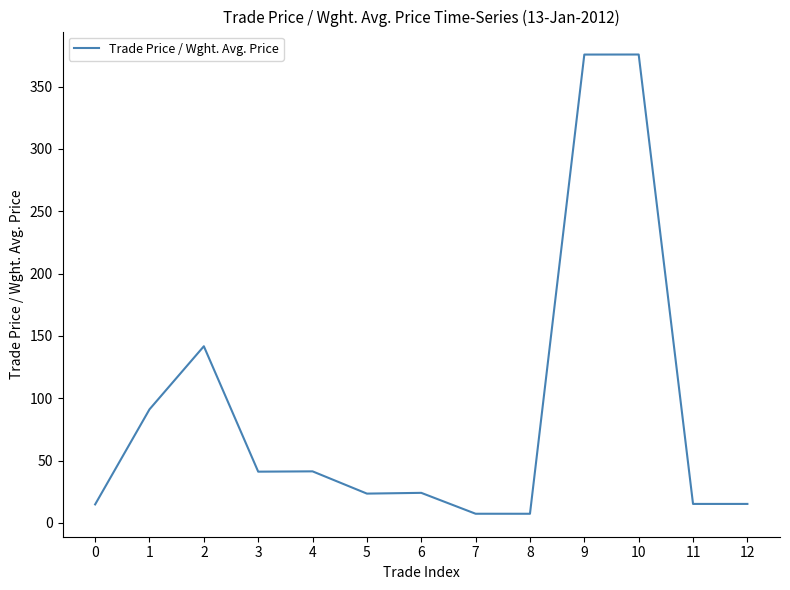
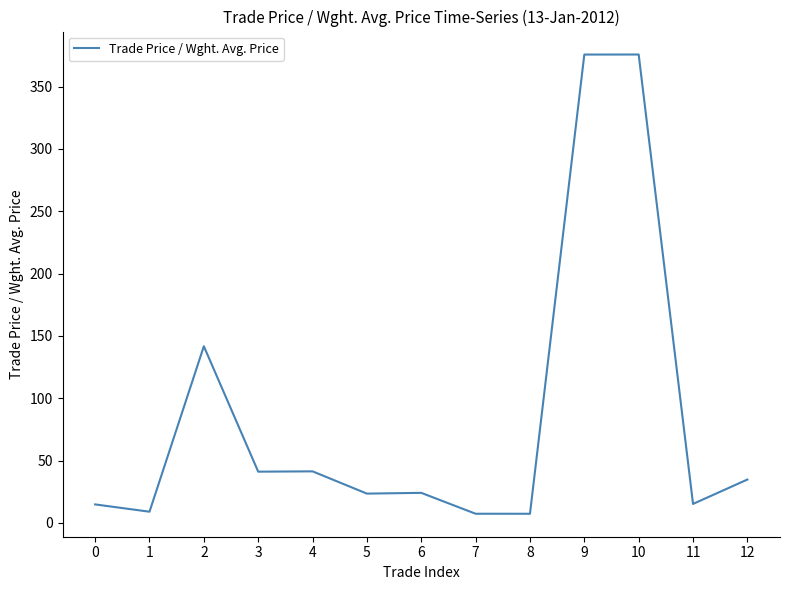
1: 91 -> 9
12: 15 -> 35
